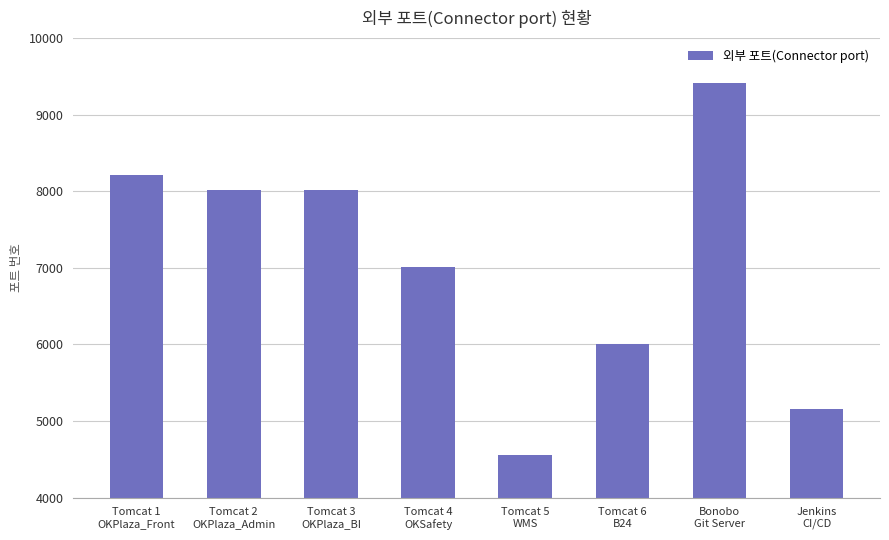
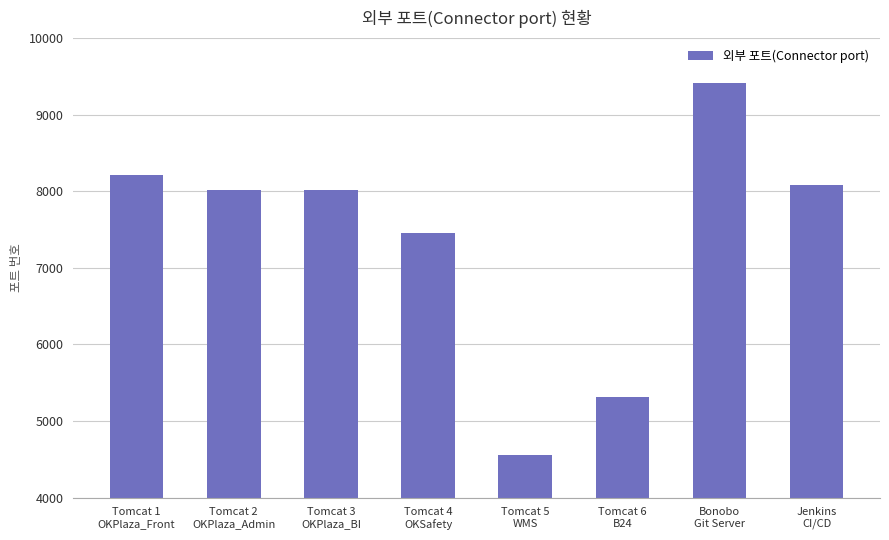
Tomcat 4 OKSafety: 7000 -> 7500
Tomcat 6 B24: 6000 -> 5300
Jenkins CI/CD: 5200 -> 8100
